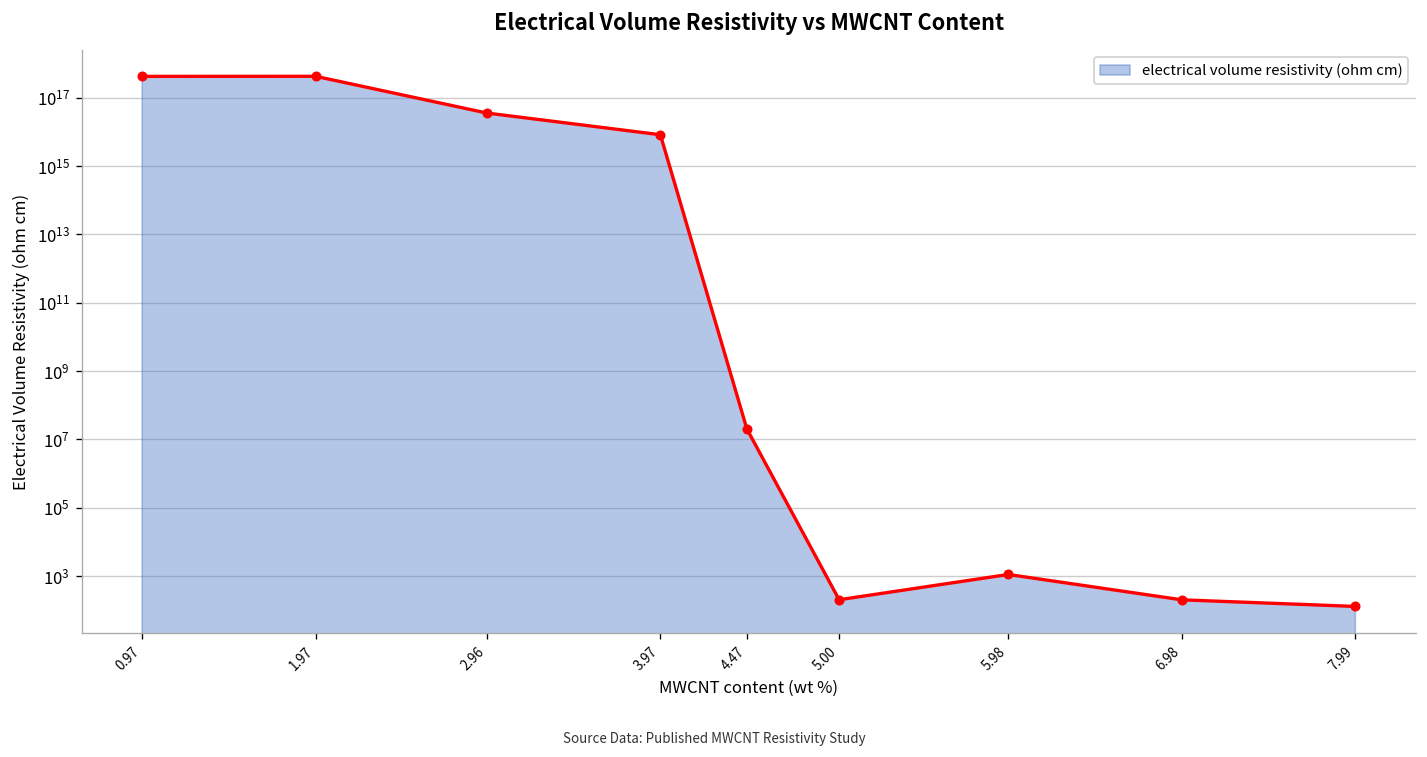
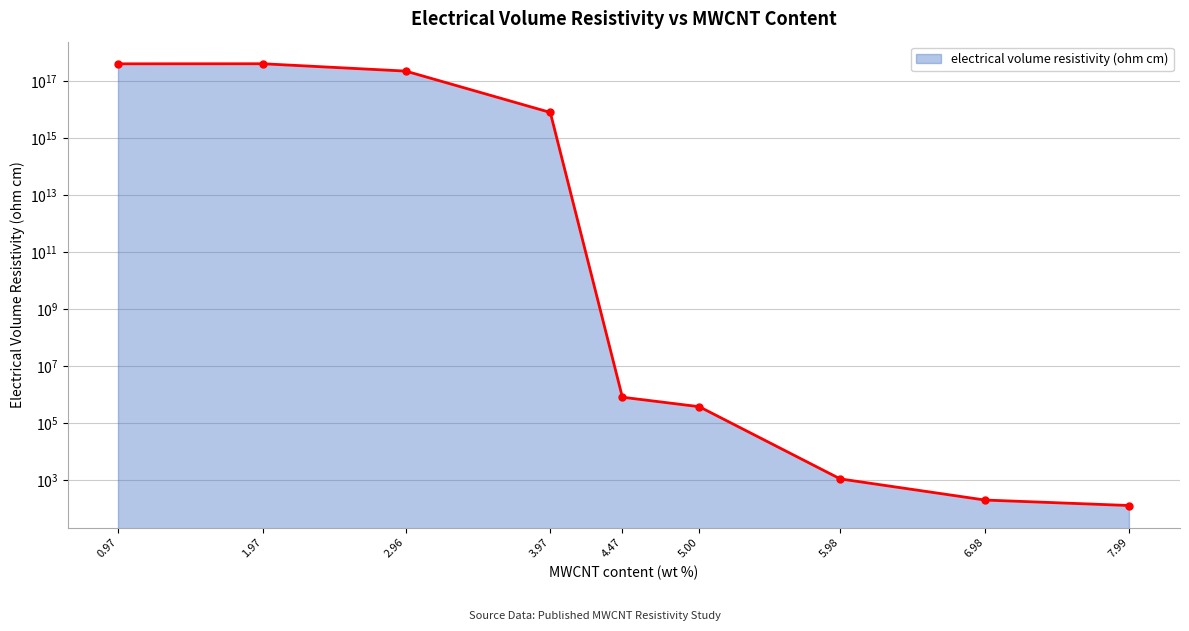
2.96: 40000000000000000 -> 200000000000000000
4.47: 20000000 -> 800000
5.00: 200 -> 400000
